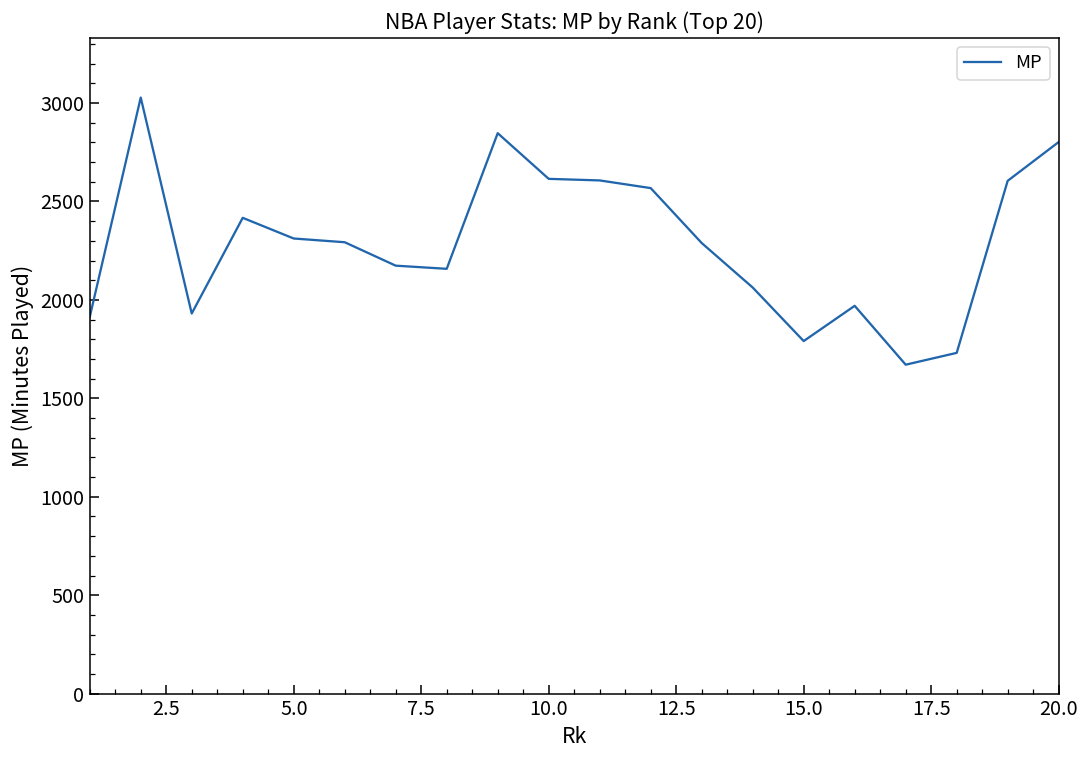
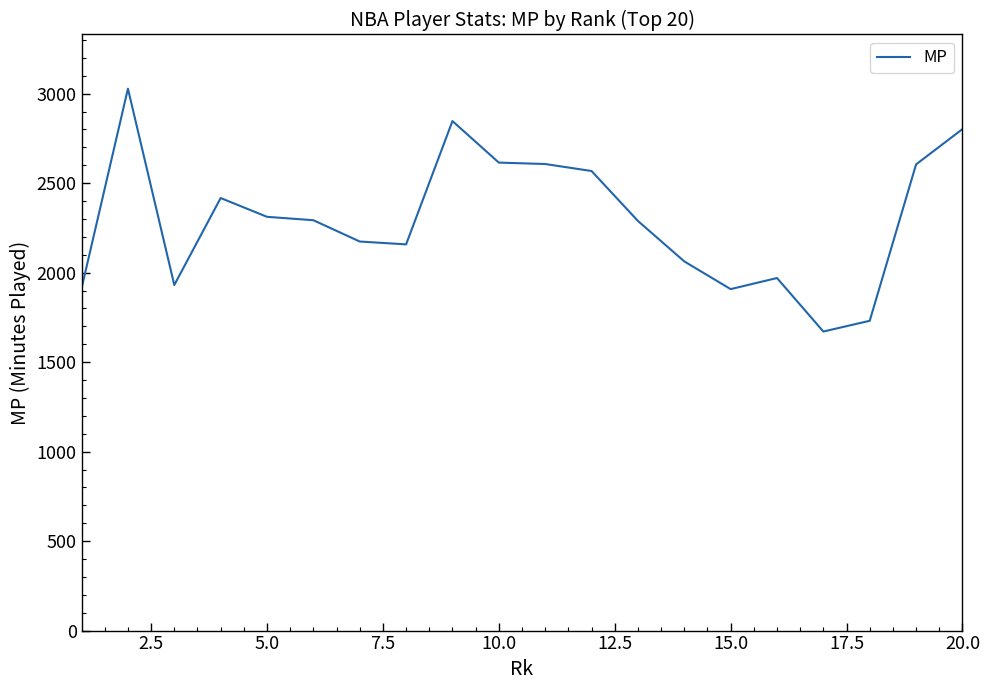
15.0: 1790 -> 1910
